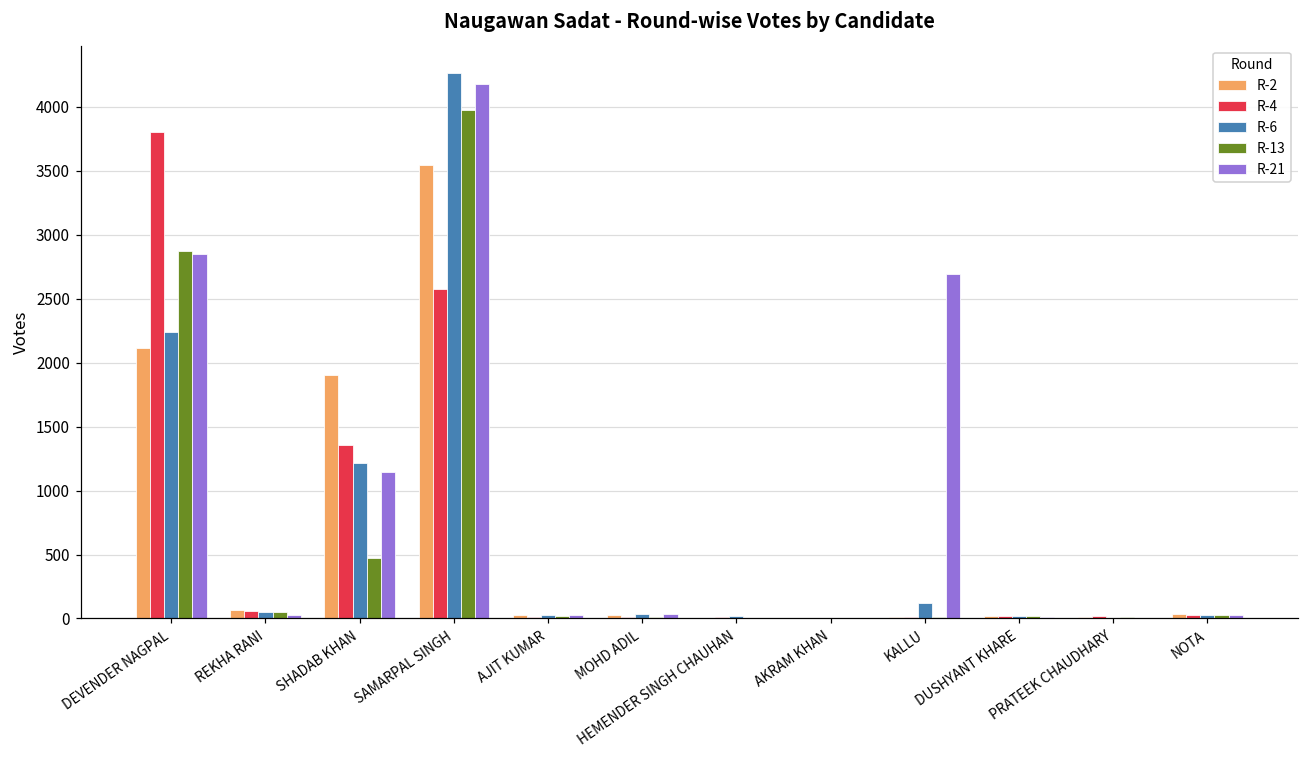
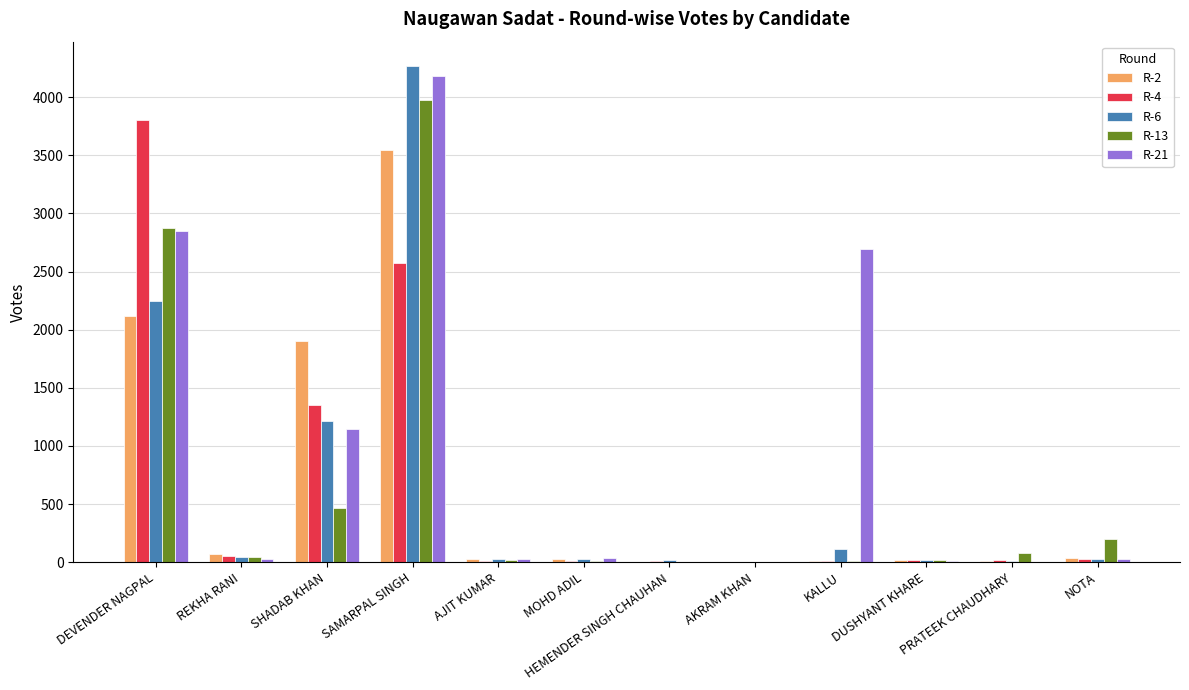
R-13, PRATEEK CHAUDHARY: 10 -> 80
R-13, NOTA: 30 -> 200
